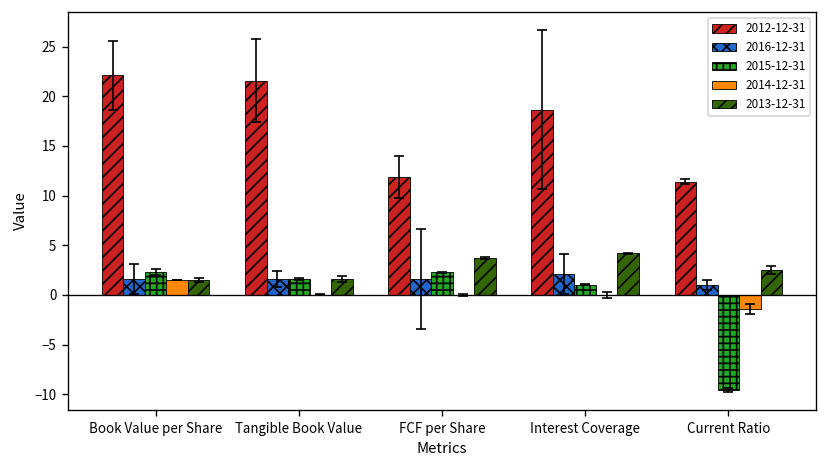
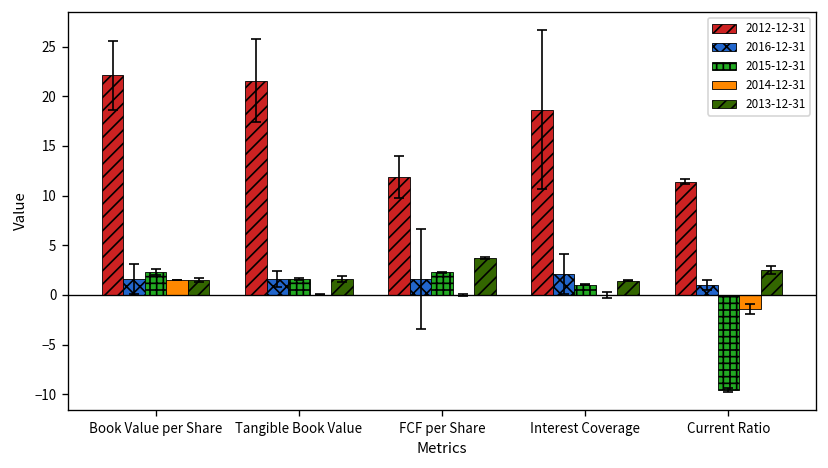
2013-12-31, Interest Coverage: 4 -> 1
